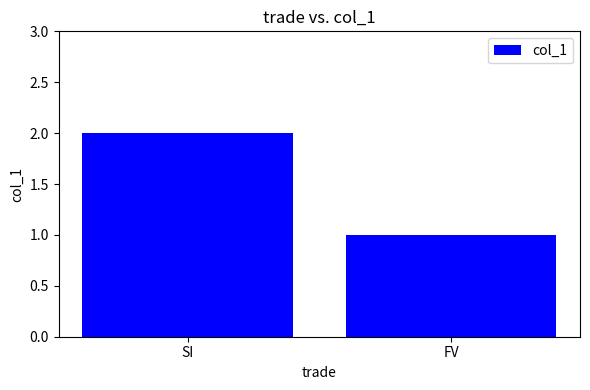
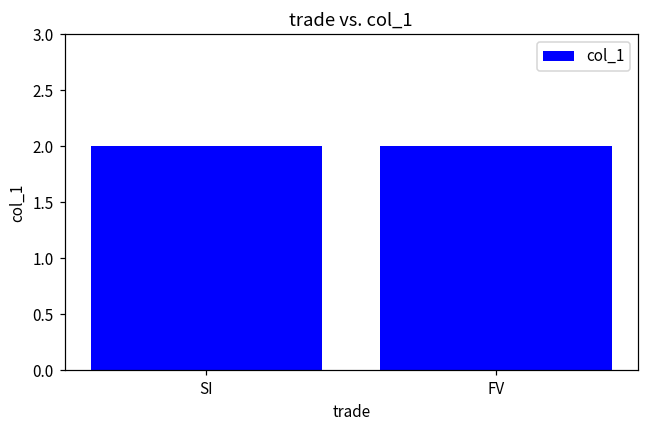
FV: 1 -> 2
